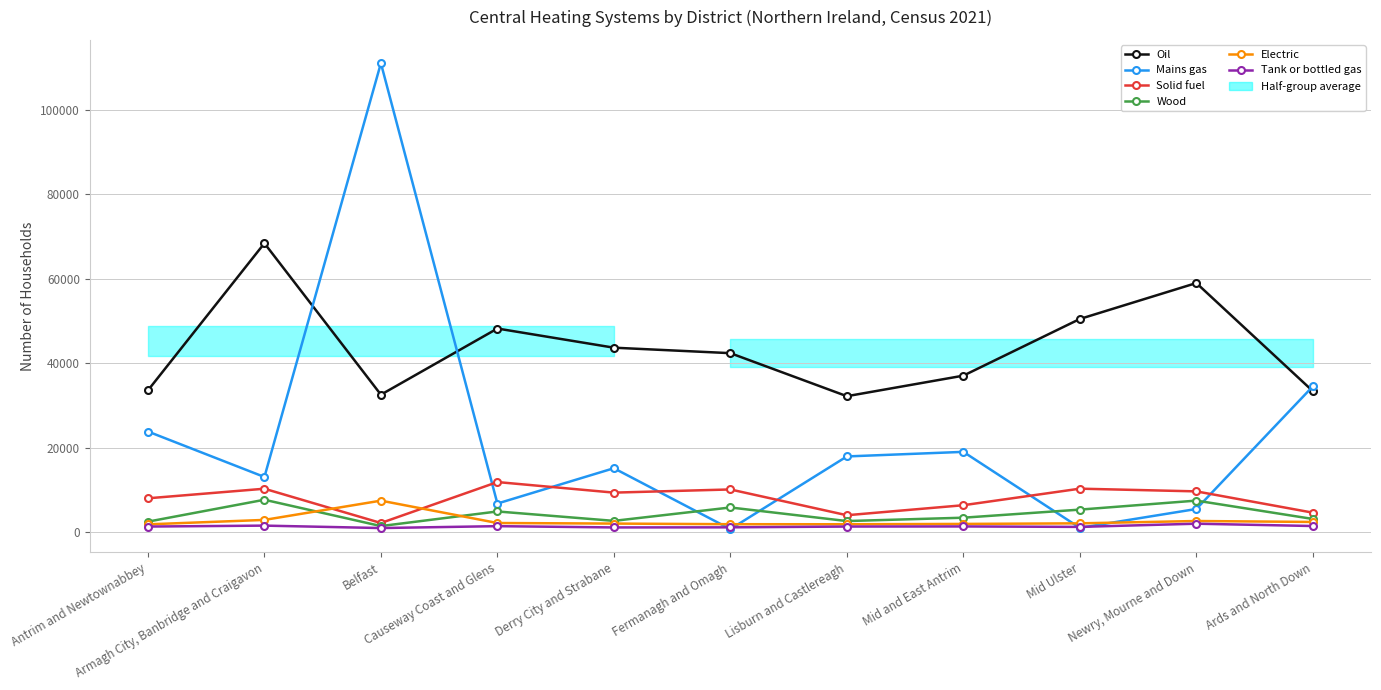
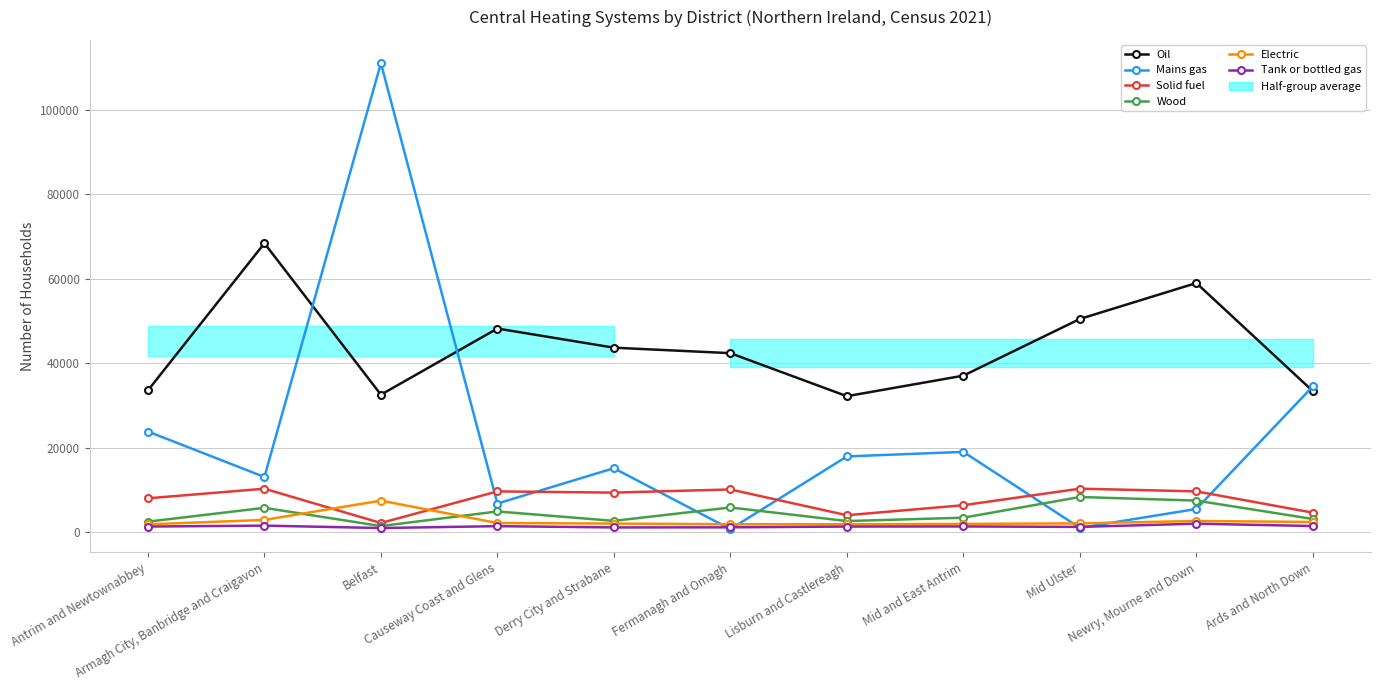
Wood, Armagh City, Banbridge and Craigavon: 8000 -> 6000
Solid fuel, Causeway Coast and Glens: 12000 -> 10000
Wood, Mid Ulster: 5000 -> 8000
